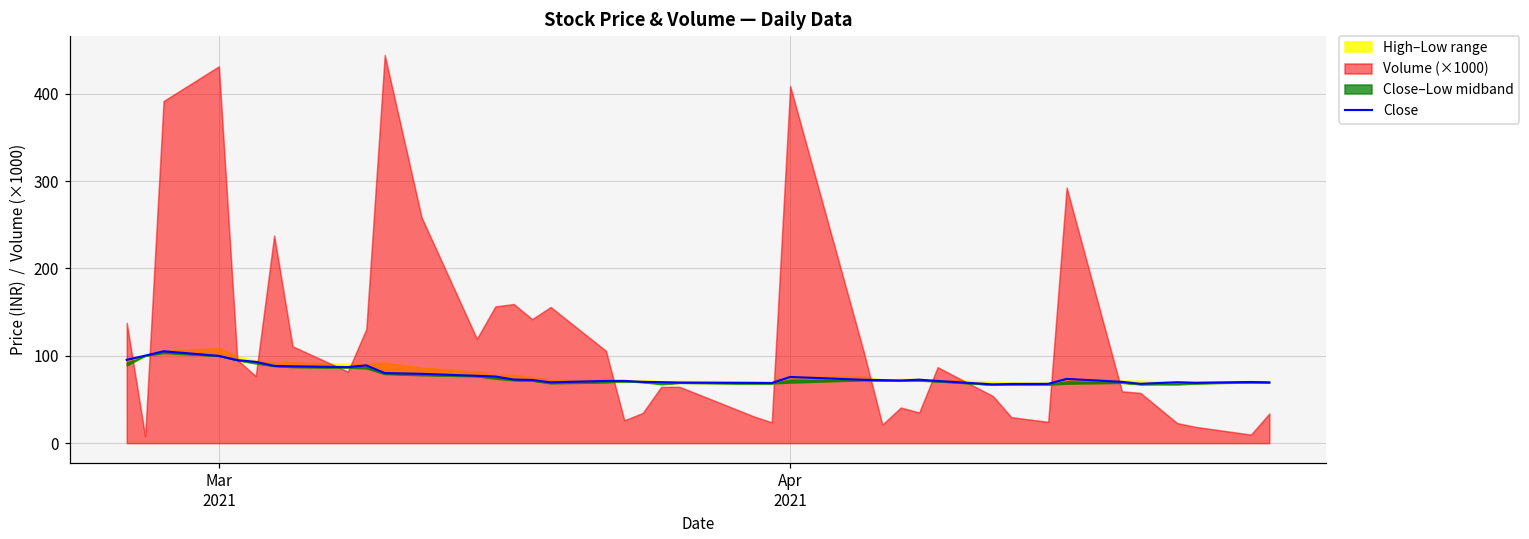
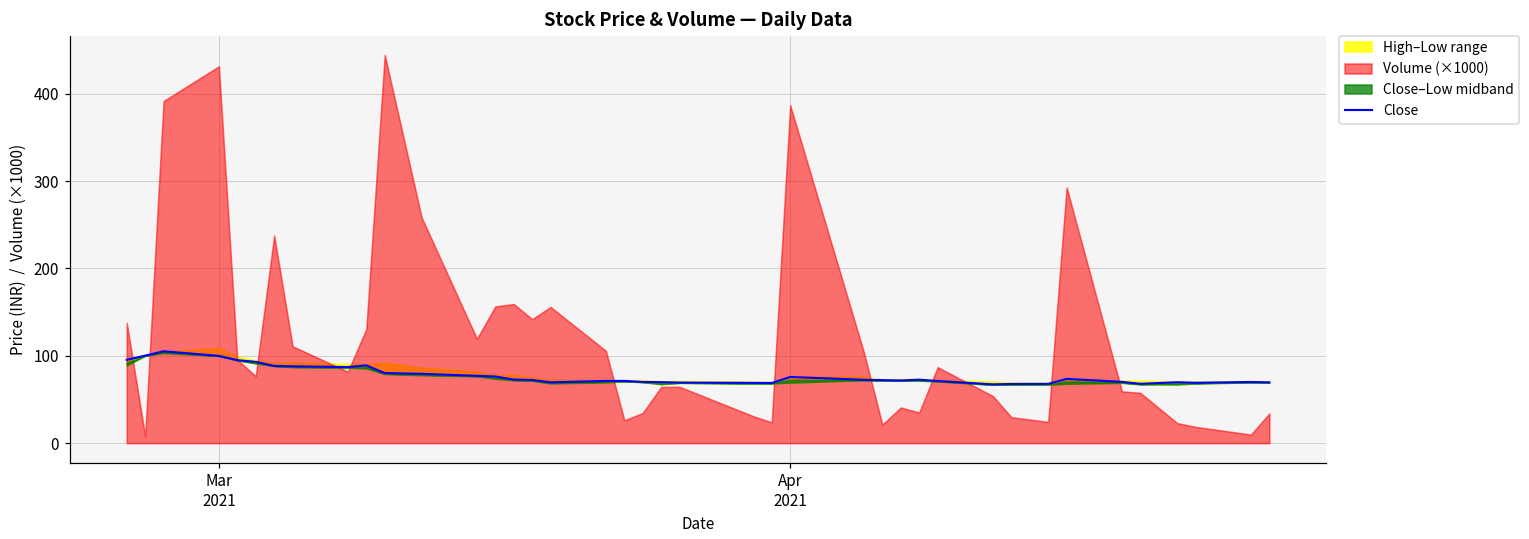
Volume (×1000), Apr 2021: 410 -> 390
